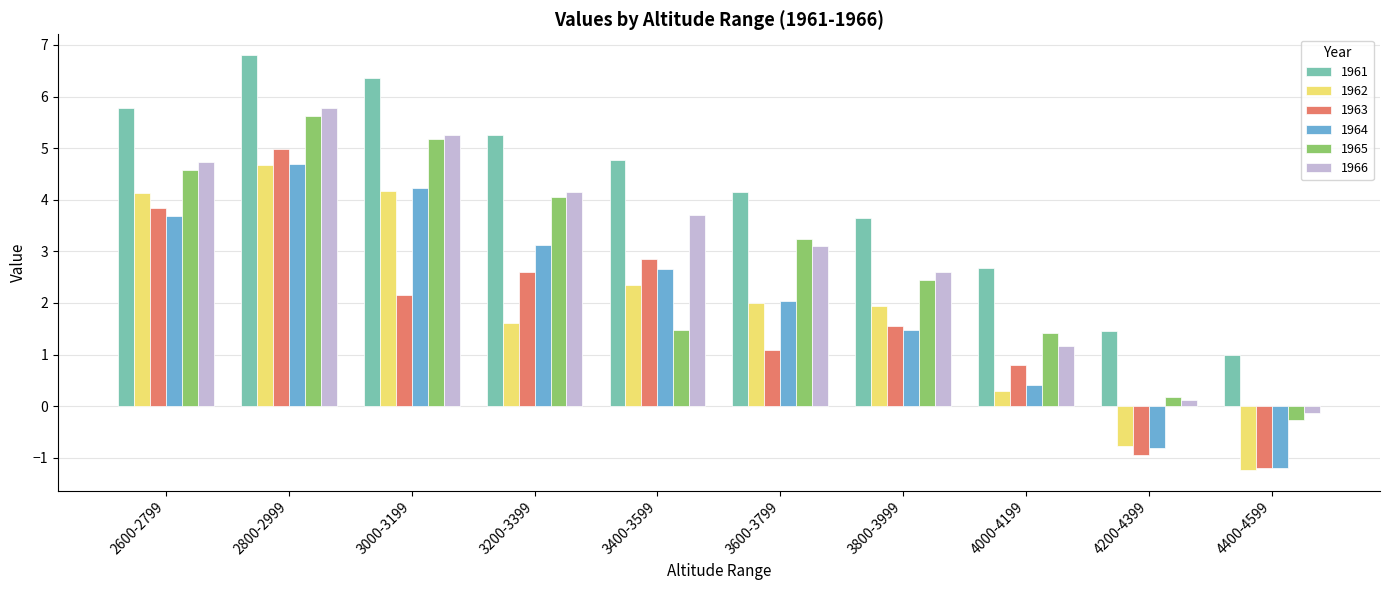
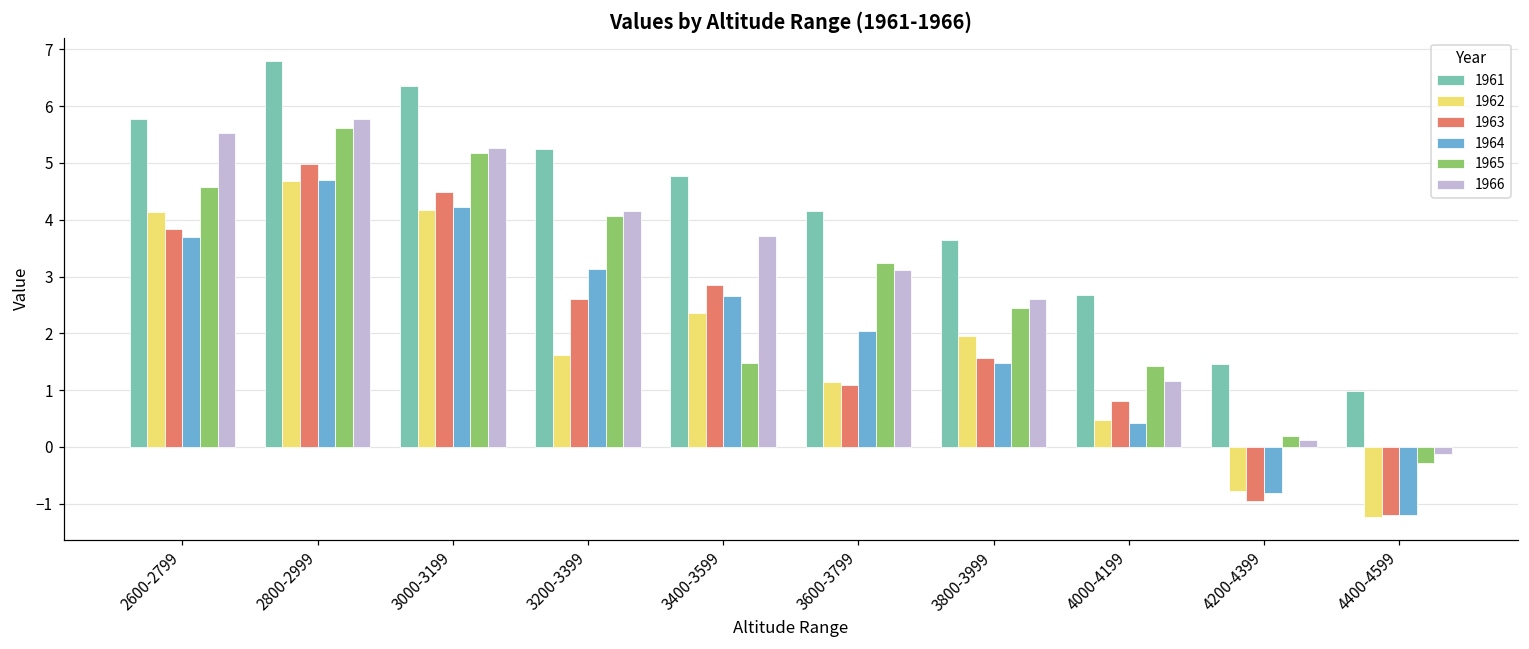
1966, 2600-2799: 4.7 -> 5.5
1963, 3000-3199: 2.1 -> 4.5
1962, 3600-3799: 2.0 -> 1.1
1962, 4000-4199: 0.3 -> 0.5
